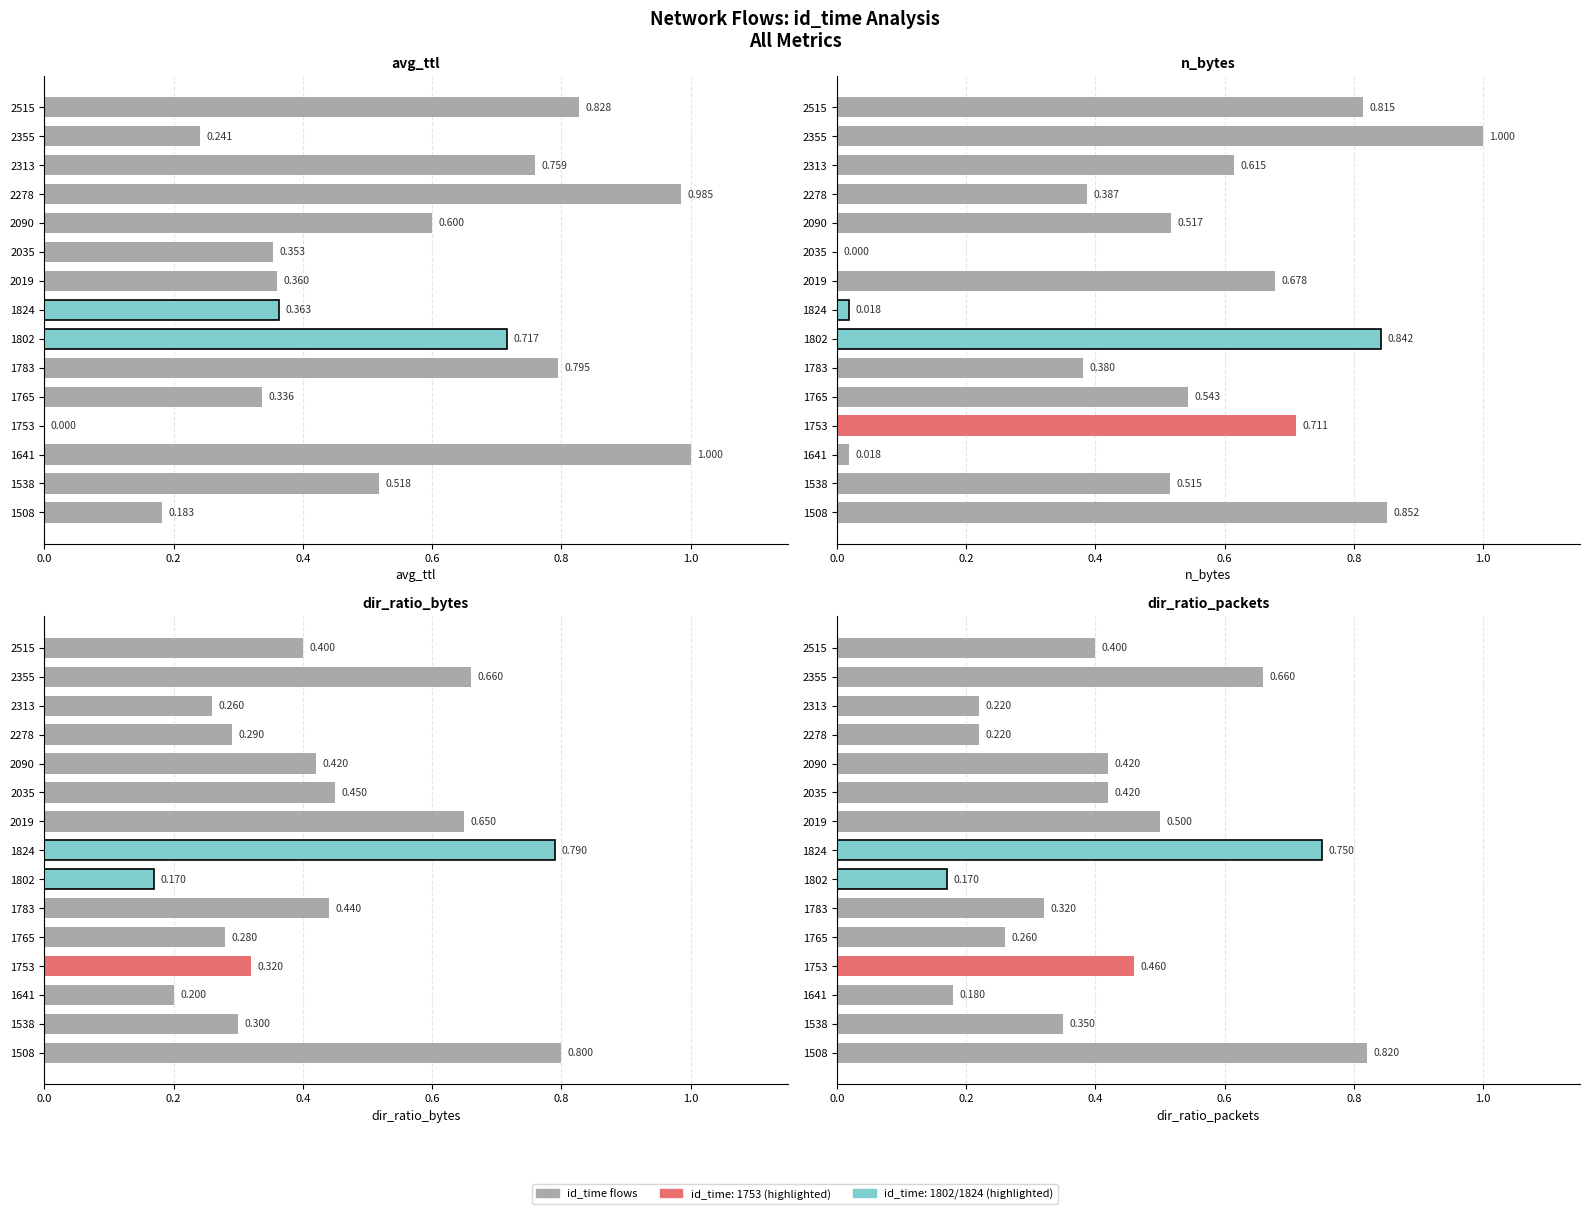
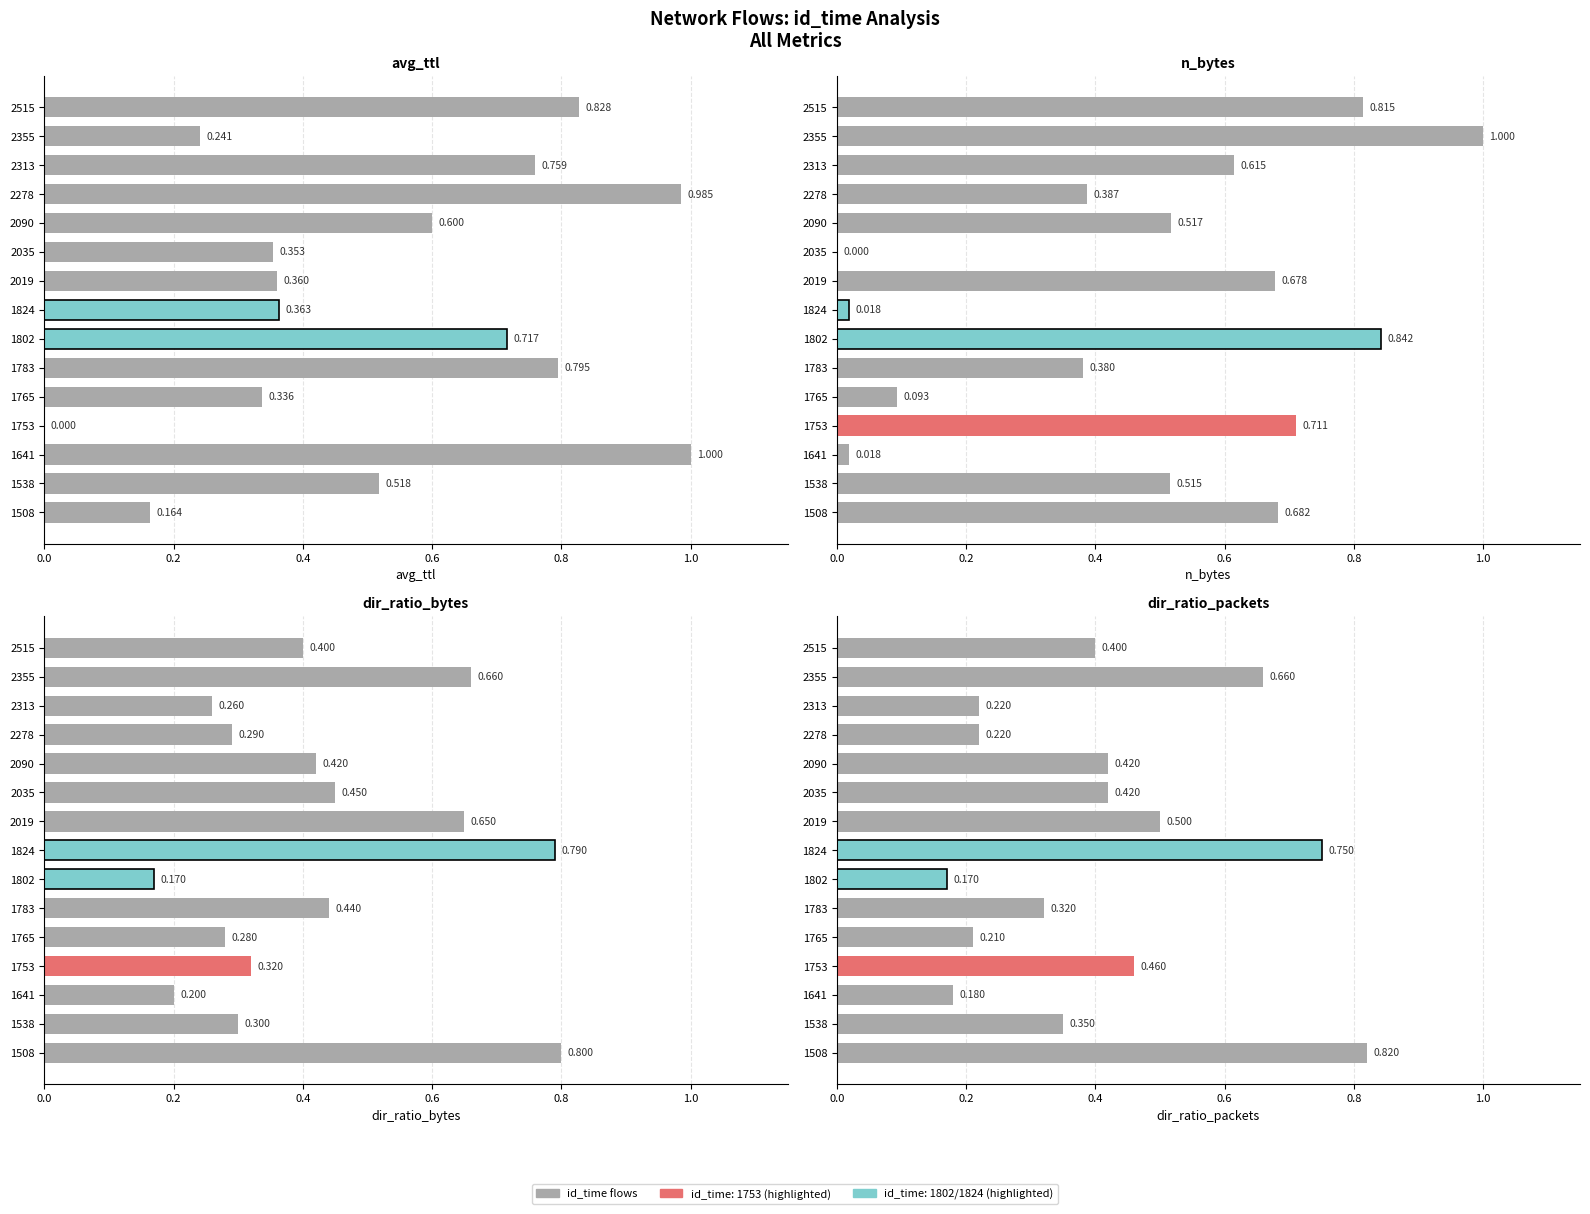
avg_ttl, 1508: 0.183 -> 0.164
n_bytes, 1765: 0.543 -> 0.093
n_bytes, 1508: 0.852 -> 0.682
dir_ratio_packets, 1765: 0.260 -> 0.210
